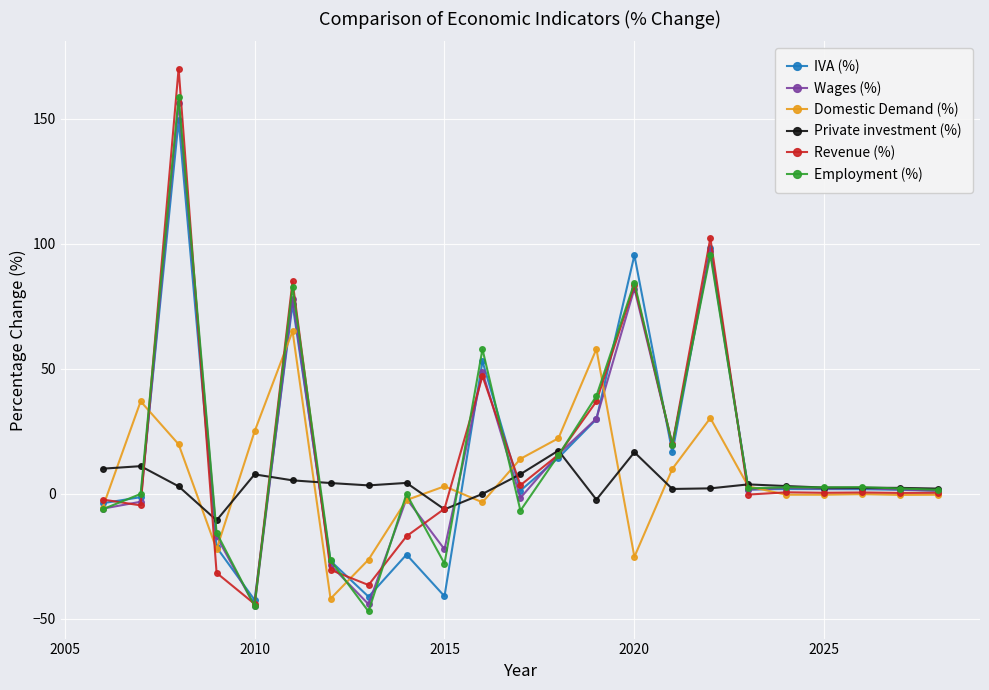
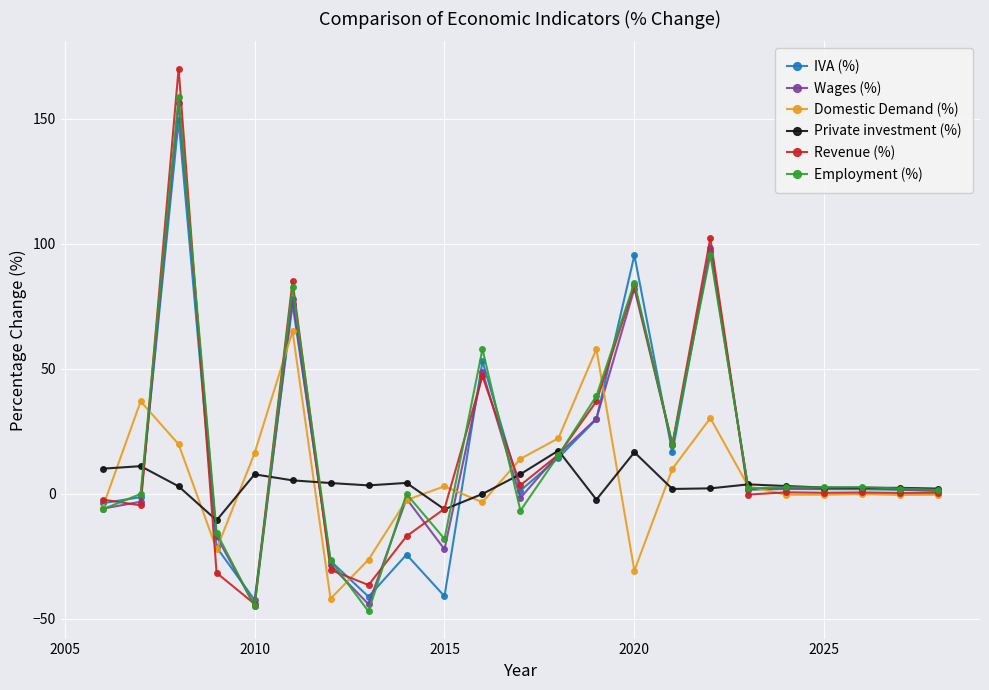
Domestic Demand (%), 2010: 25 -> 16
Employment (%), 2015: -28 -> -18
Domestic Demand (%), 2020: -25 -> -31
